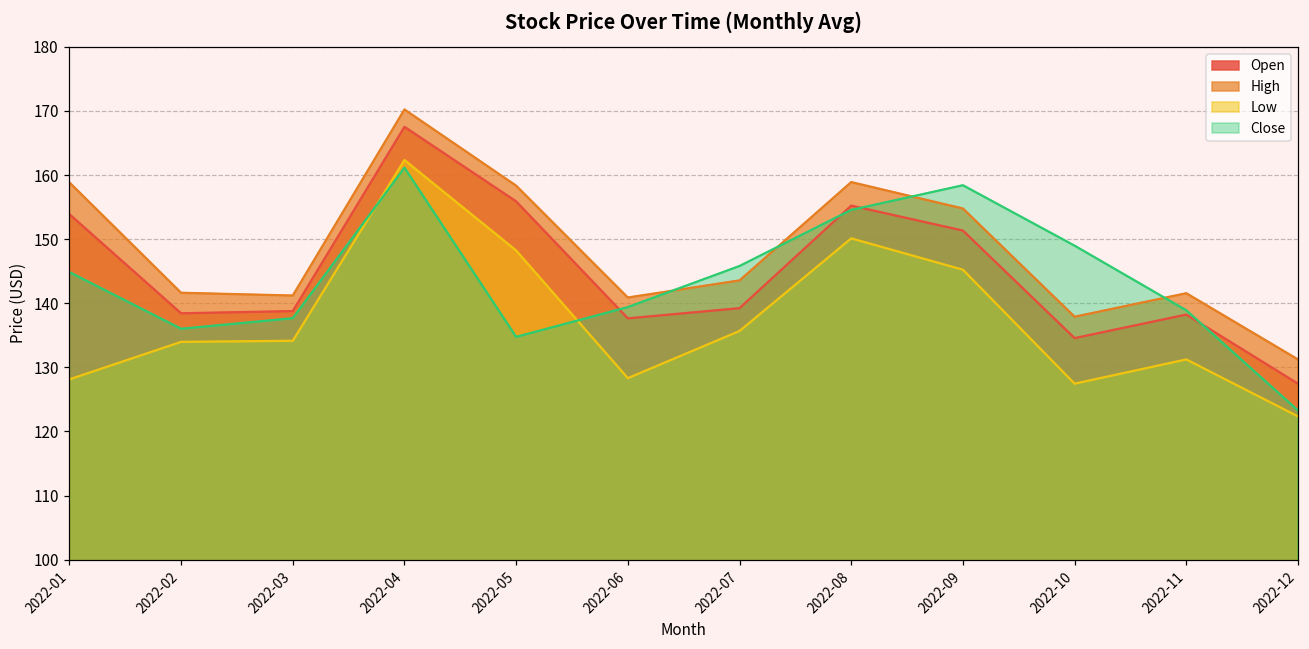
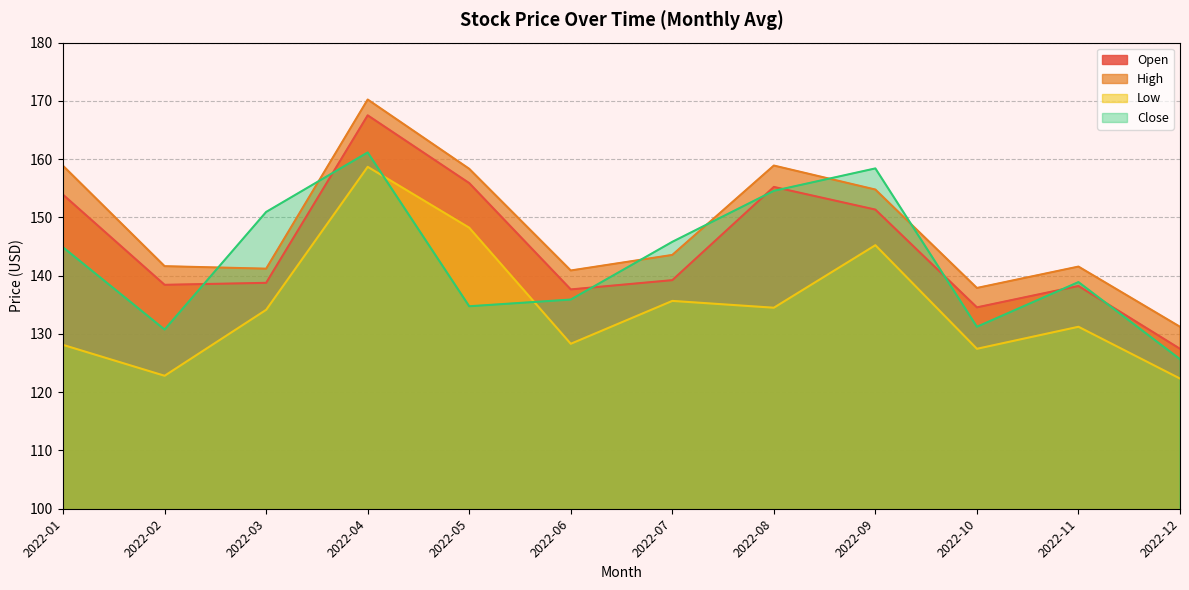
Low, 2022-02: 134 -> 123
Close, 2022-02: 136 -> 131
Close, 2022-03: 138 -> 151
Low, 2022-04: 162 -> 159
Close, 2022-06: 139 -> 136
Low, 2022-08: 150 -> 135
Close, 2022-10: 149 -> 131
Close, 2022-12: 123 -> 126
